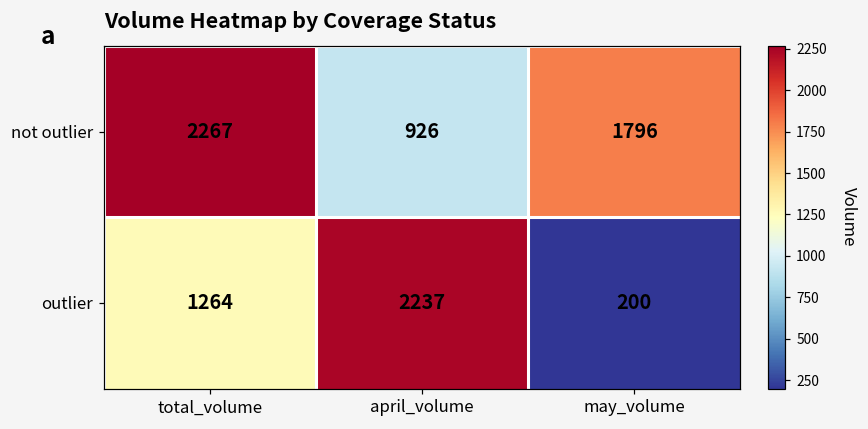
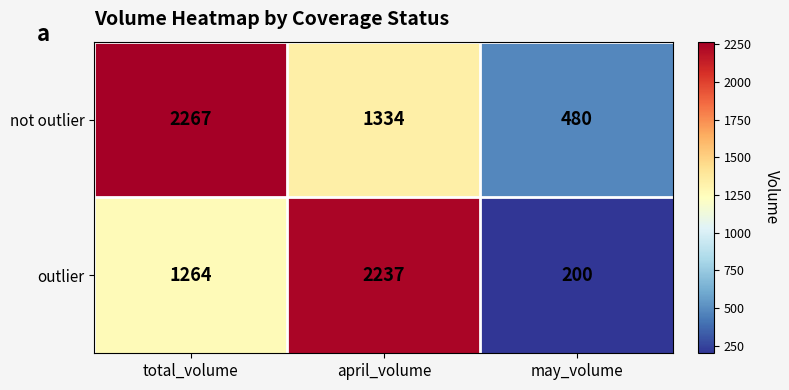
not outlier, april_volume: 926 -> 1334
not outlier, may_volume: 1796 -> 480
